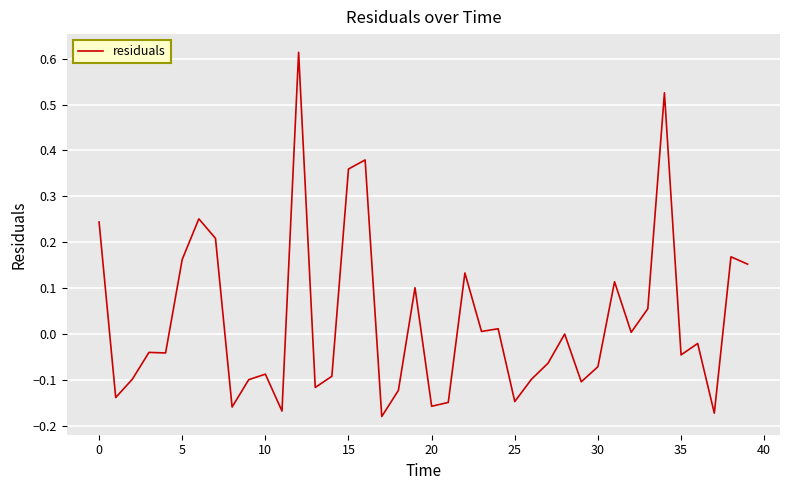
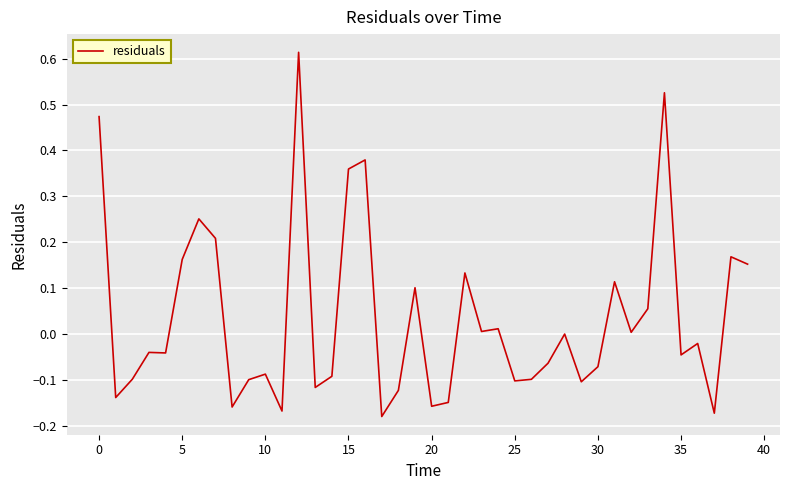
0: 0.24 -> 0.47
25: -0.15 -> -0.10
